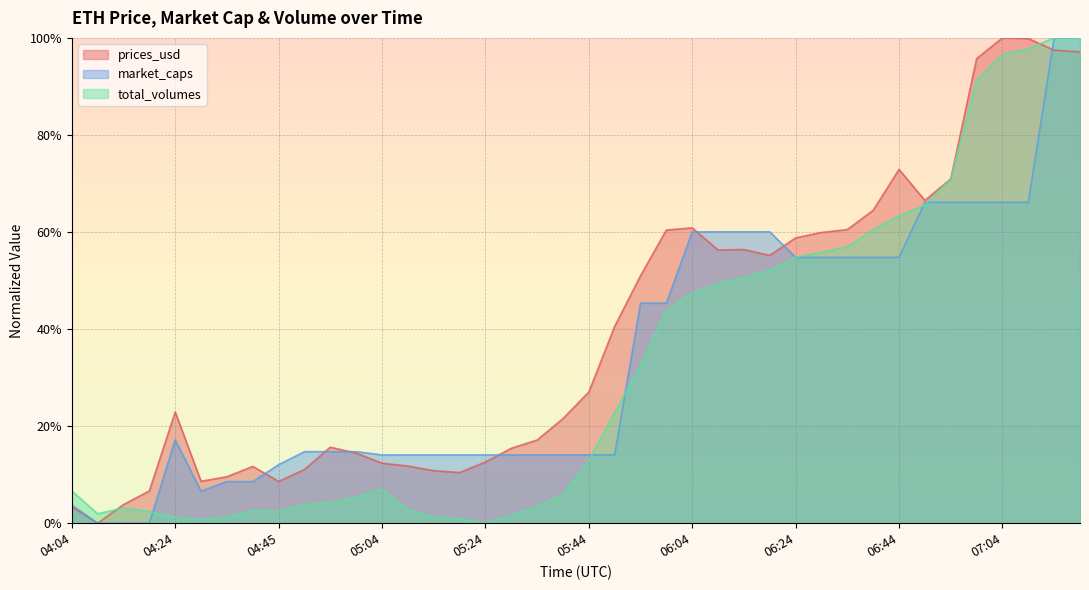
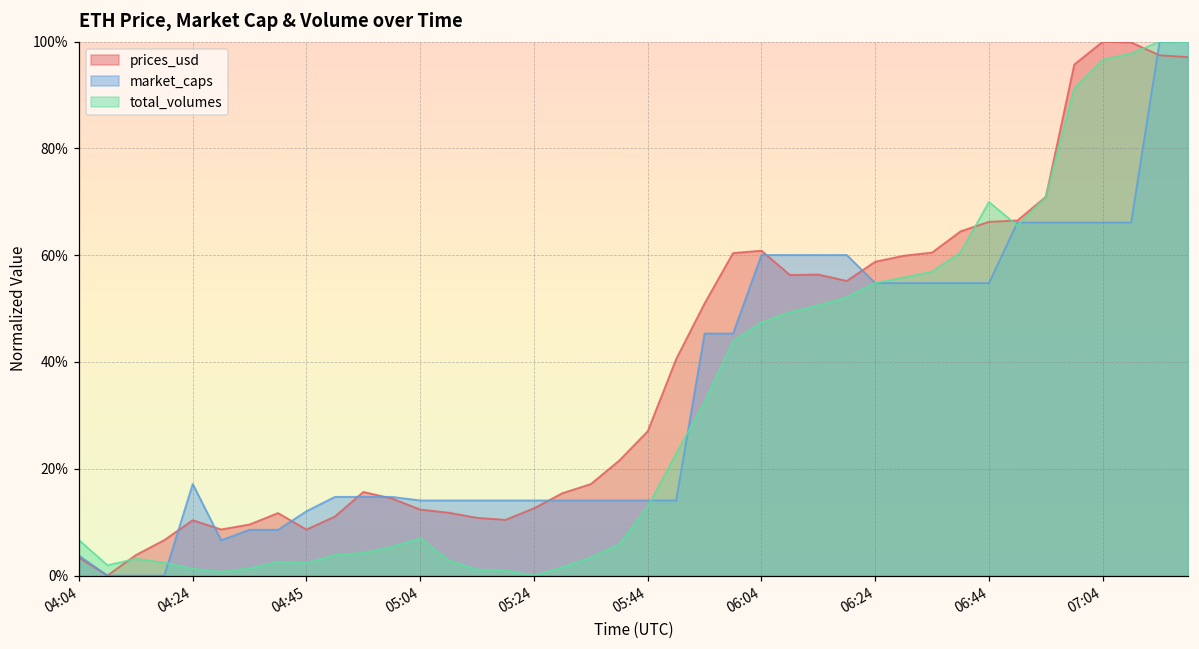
prices_usd, 04:24: 23% -> 10%
prices_usd, 06:44: 73% -> 66%
total_volumes, 06:44: 63% -> 70%
